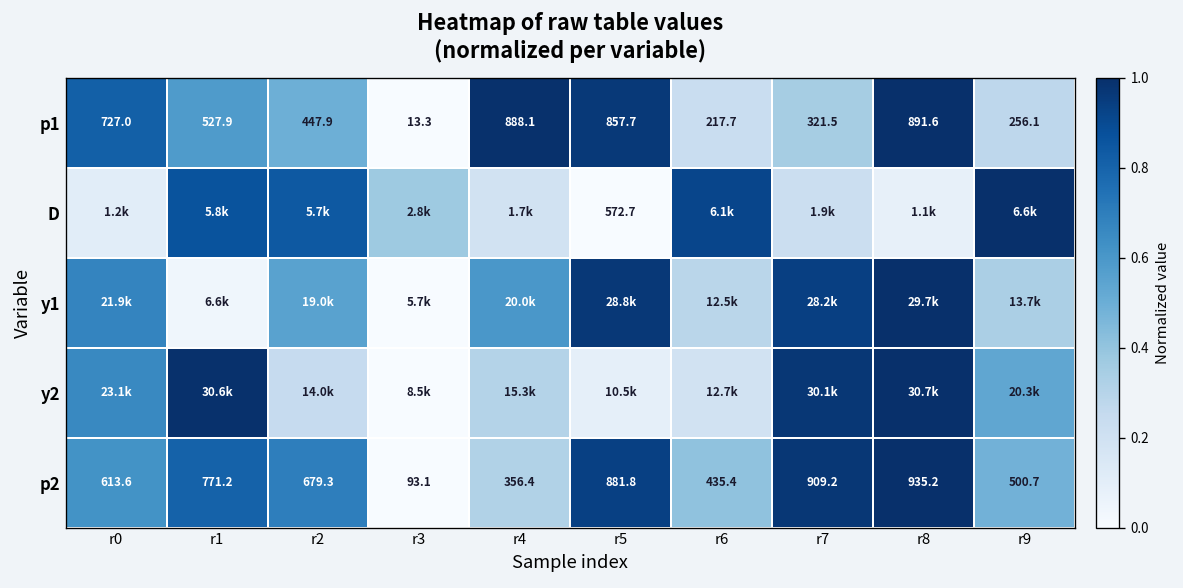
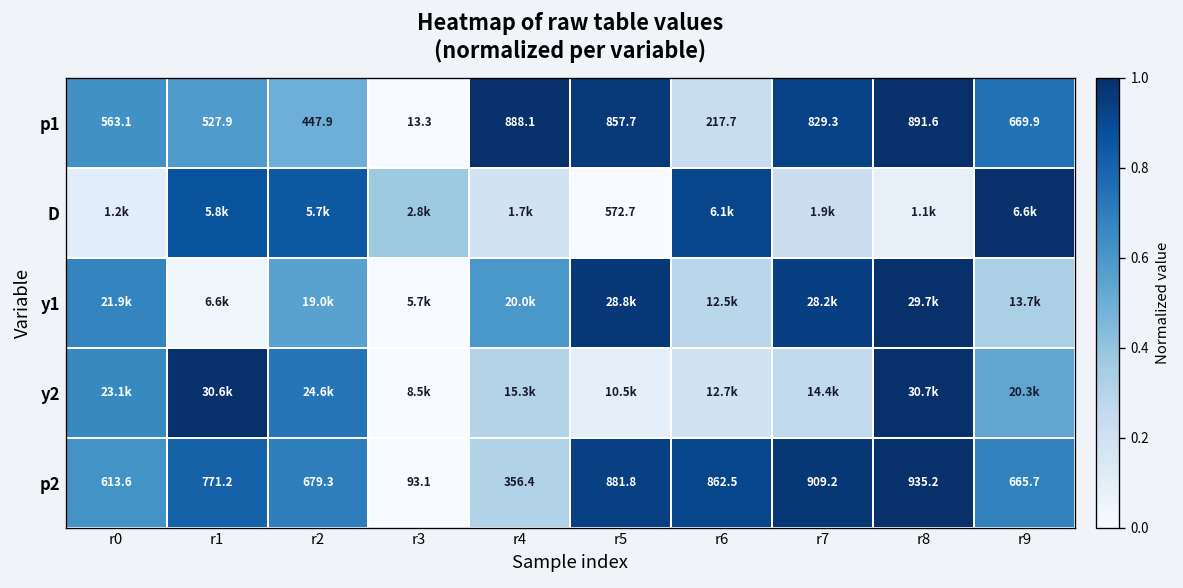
p1, r0: 727.0 -> 563.1
p1, r7: 321.5 -> 829.3
p1, r9: 256.1 -> 669.9
y2, r2: 14.0k -> 24.6k
y2, r7: 30.1k -> 14.4k
p2, r6: 435.4 -> 862.5
p2, r9: 500.7 -> 665.7
